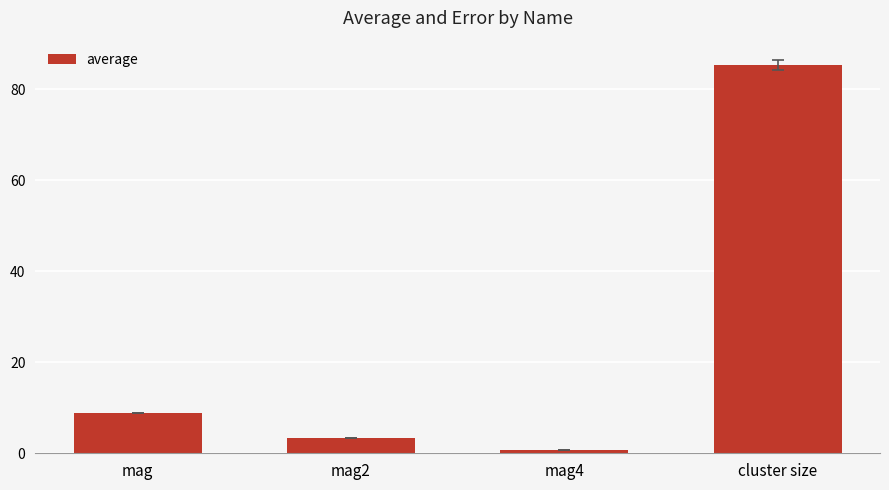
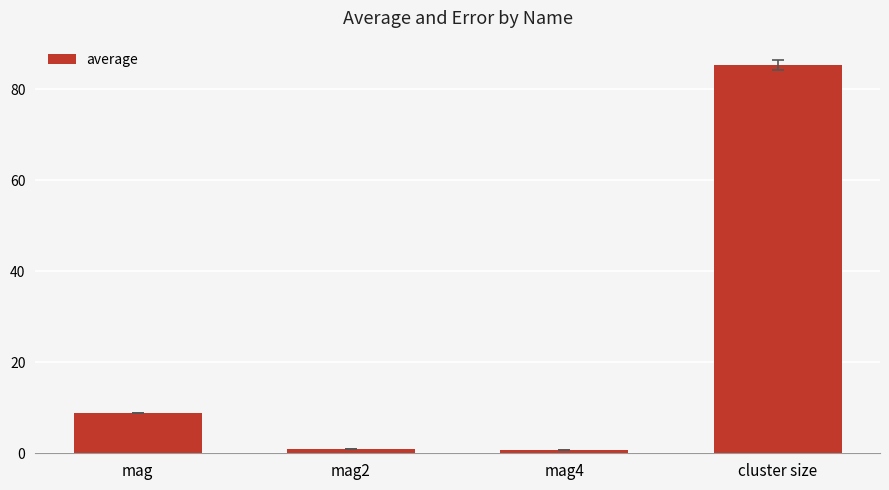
average, mag2: 3 -> 1
